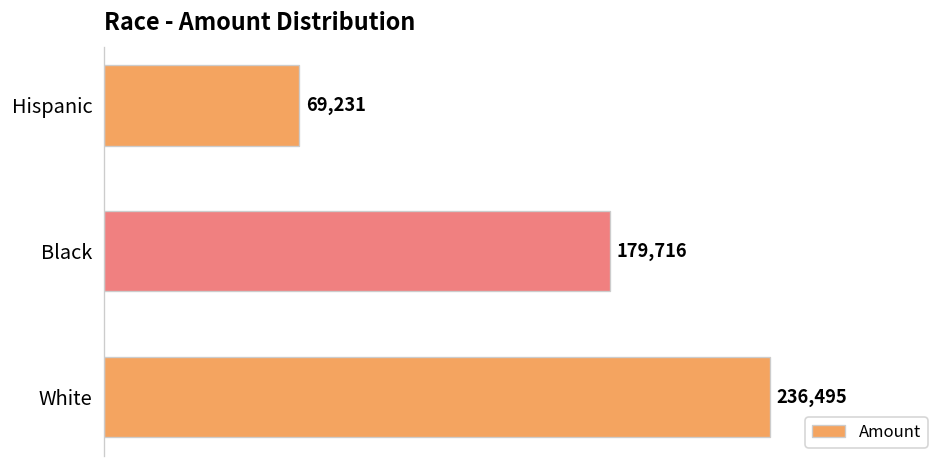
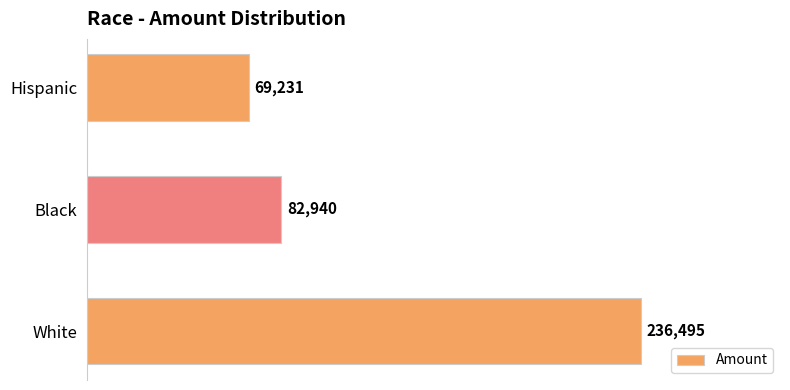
Black: 179,716 -> 82,940
